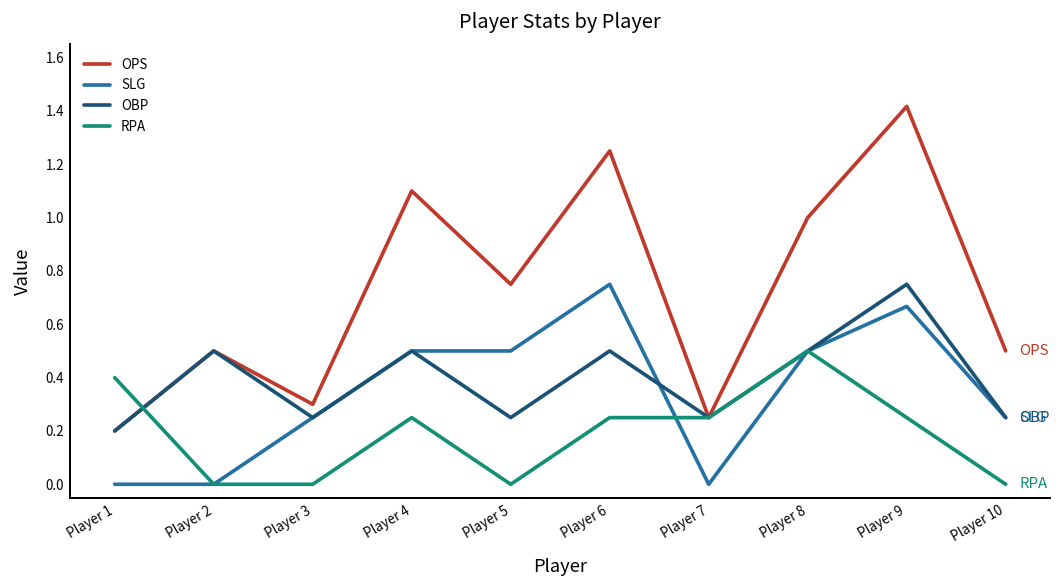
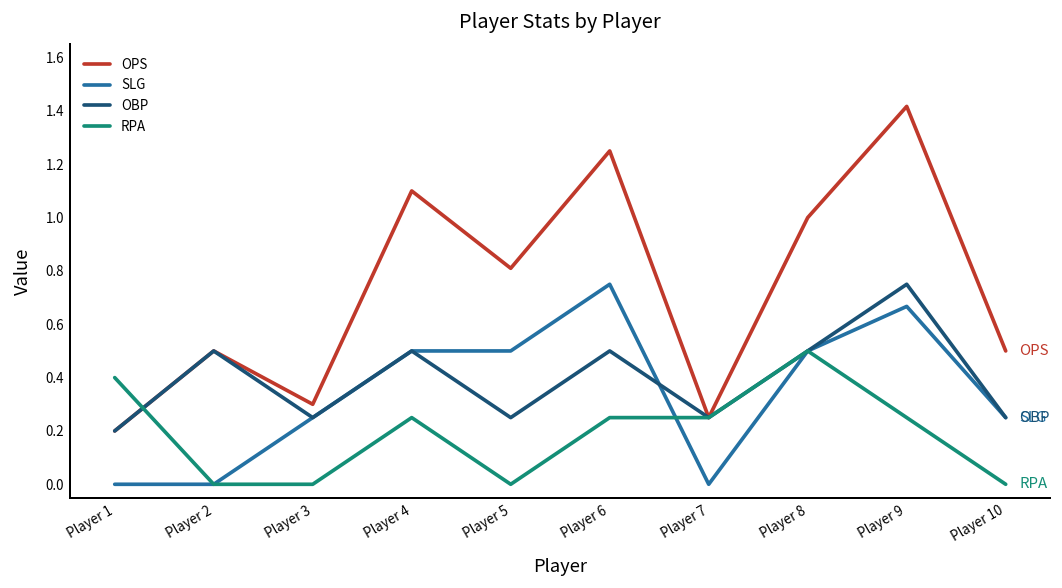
OPS, Player 5: 0.75 -> 0.81
